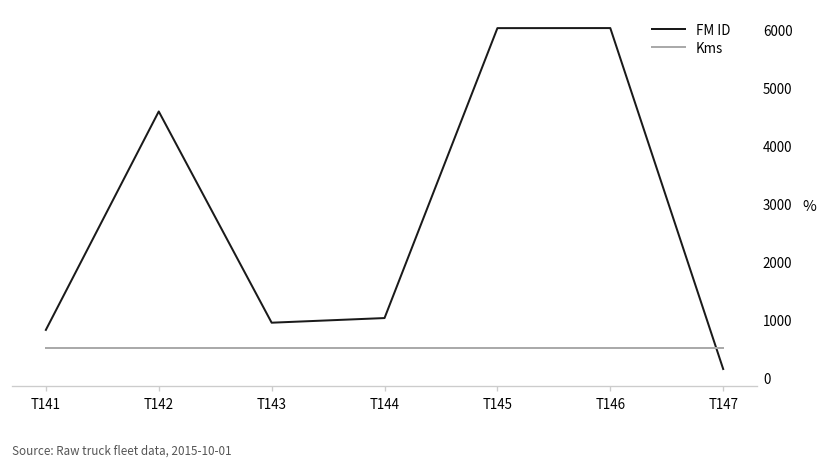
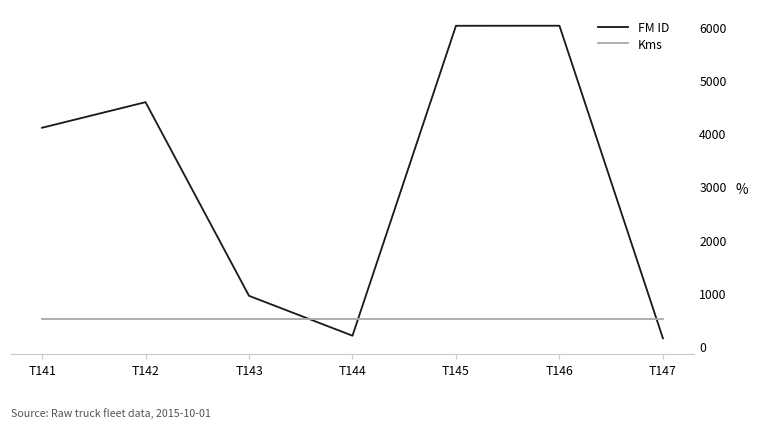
FM ID, T141: 800 -> 4100
FM ID, T144: 1000 -> 200
